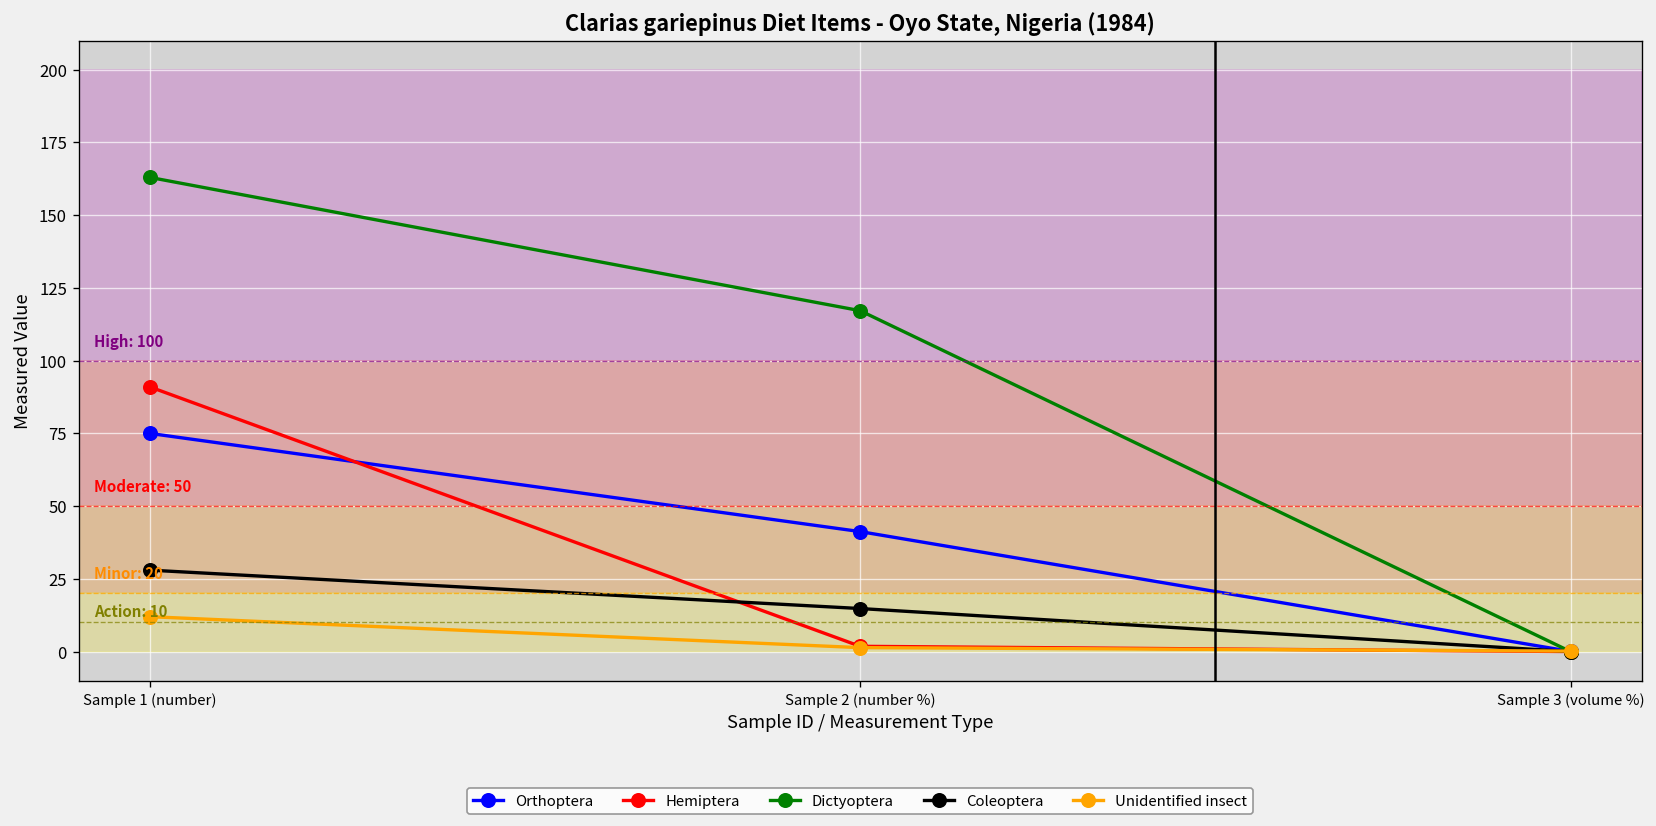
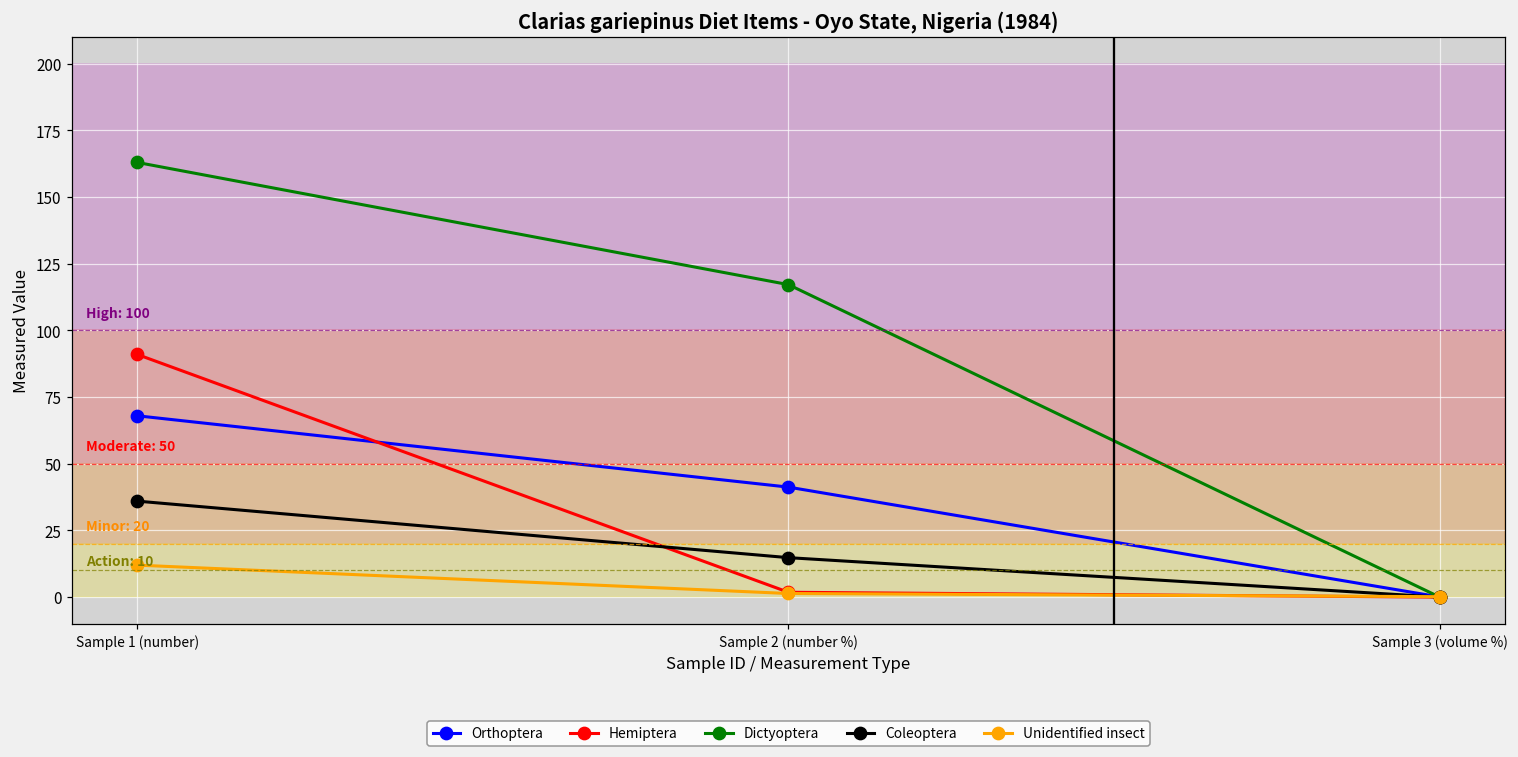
Orthoptera, Sample 1 (number): 75 -> 68
Coleoptera, Sample 1 (number): 28 -> 36
